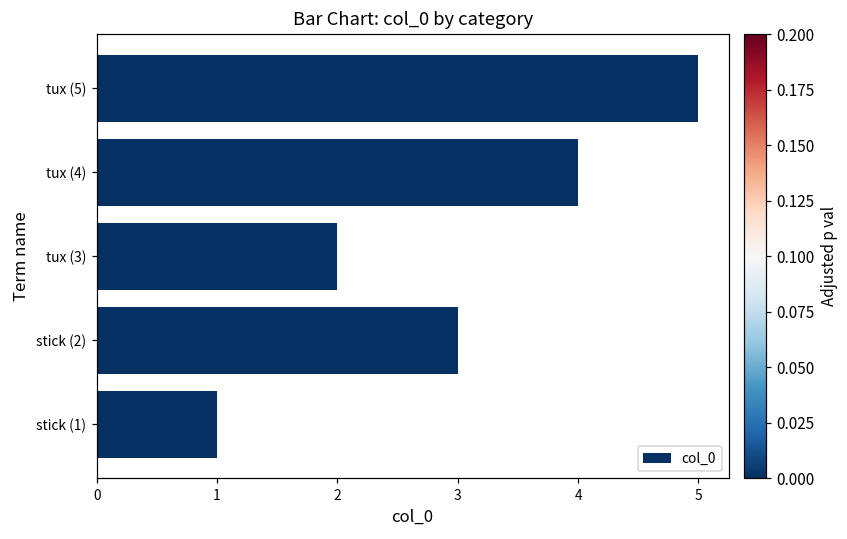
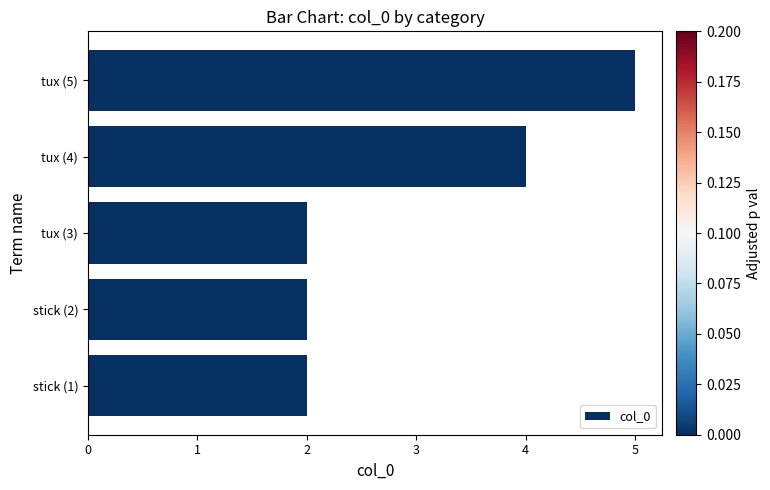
stick (2): 3 -> 2
stick (1): 1 -> 2
